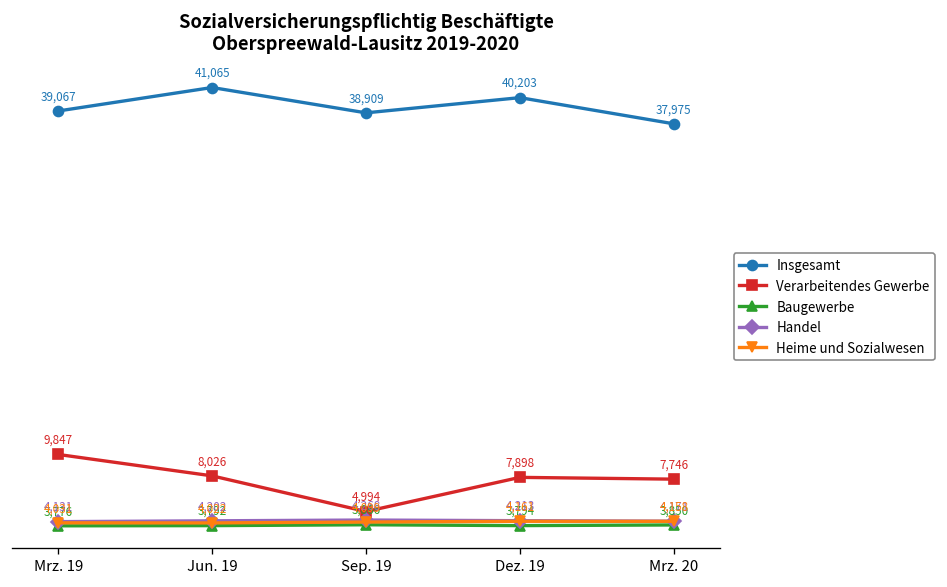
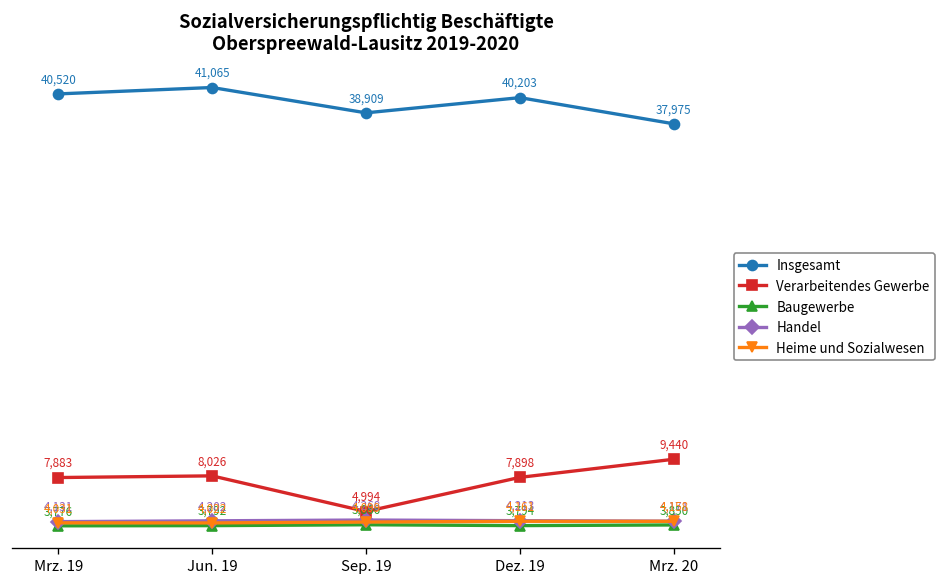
Insgesamt, Mrz. 19: 39,067 -> 40,520
Verarbeitendes Gewerbe, Mrz. 19: 9,847 -> 7,883
Verarbeitendes Gewerbe, Mrz. 20: 7,746 -> 9,440
